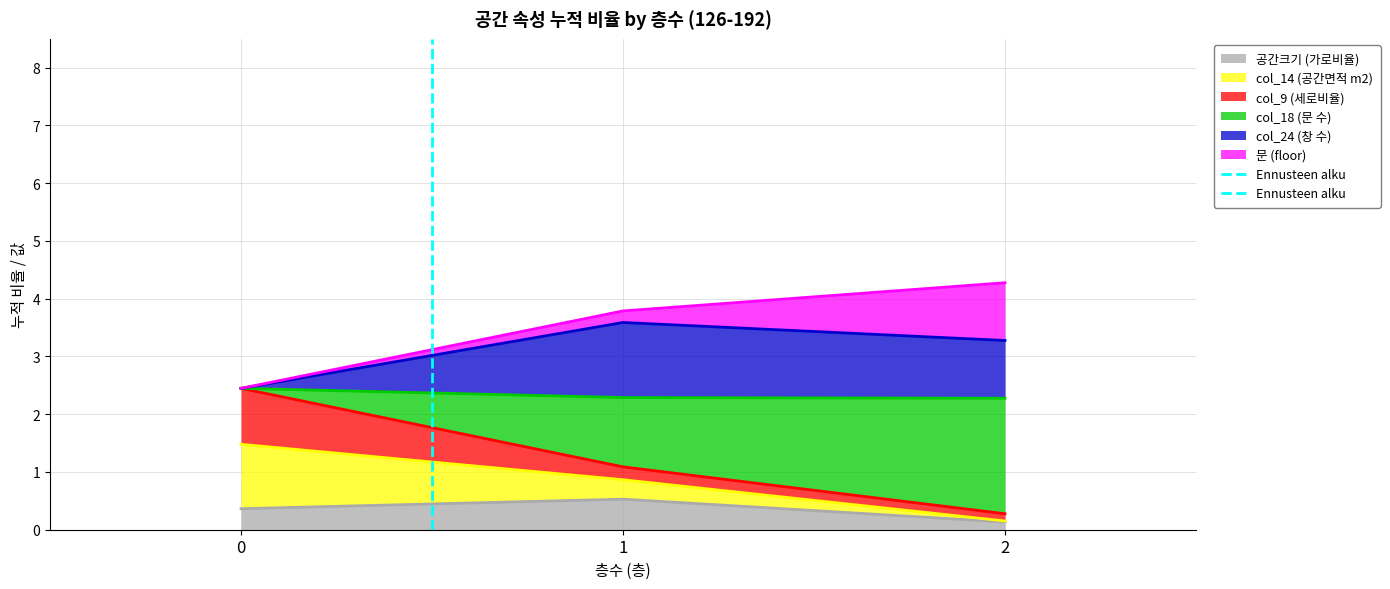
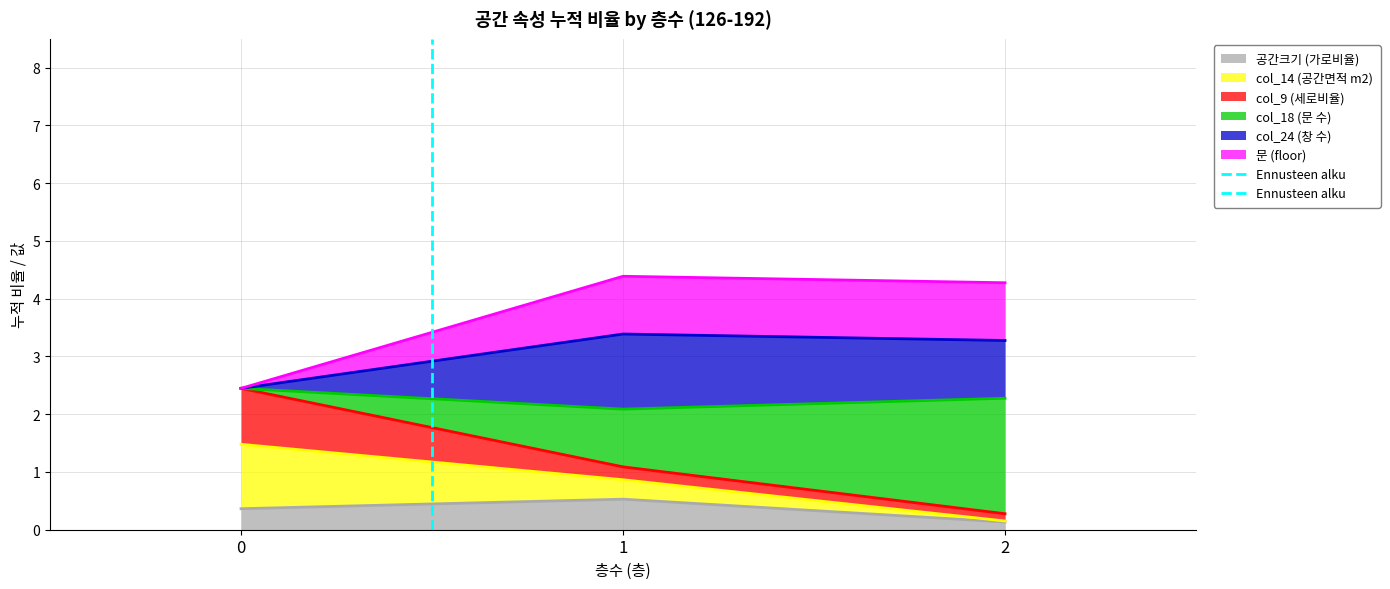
col_18 (문 수), 1: 1.2 -> 1.0
문 (floor), 1: 0.2 -> 1.0
